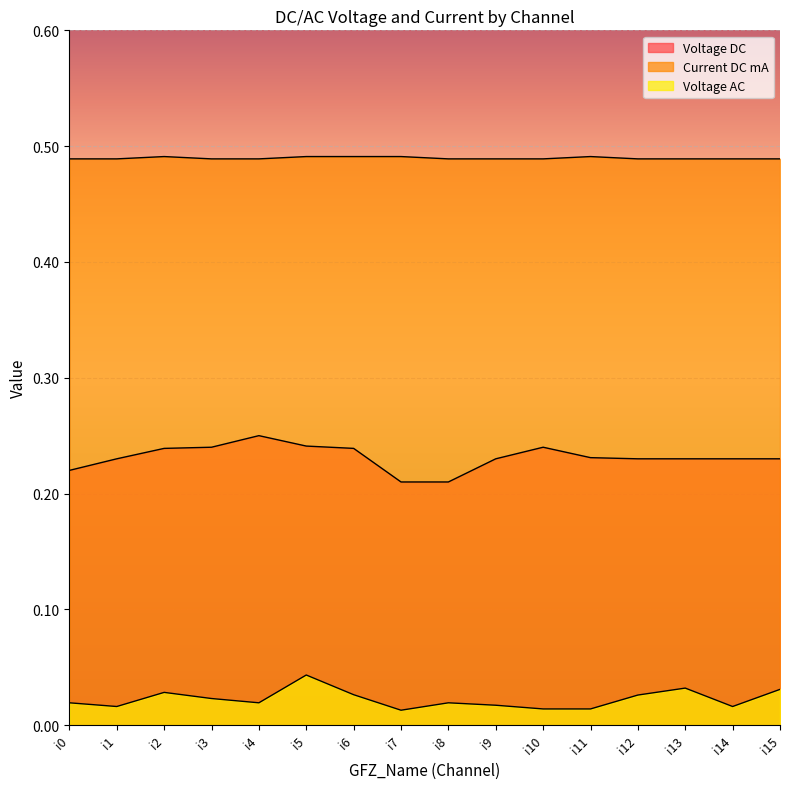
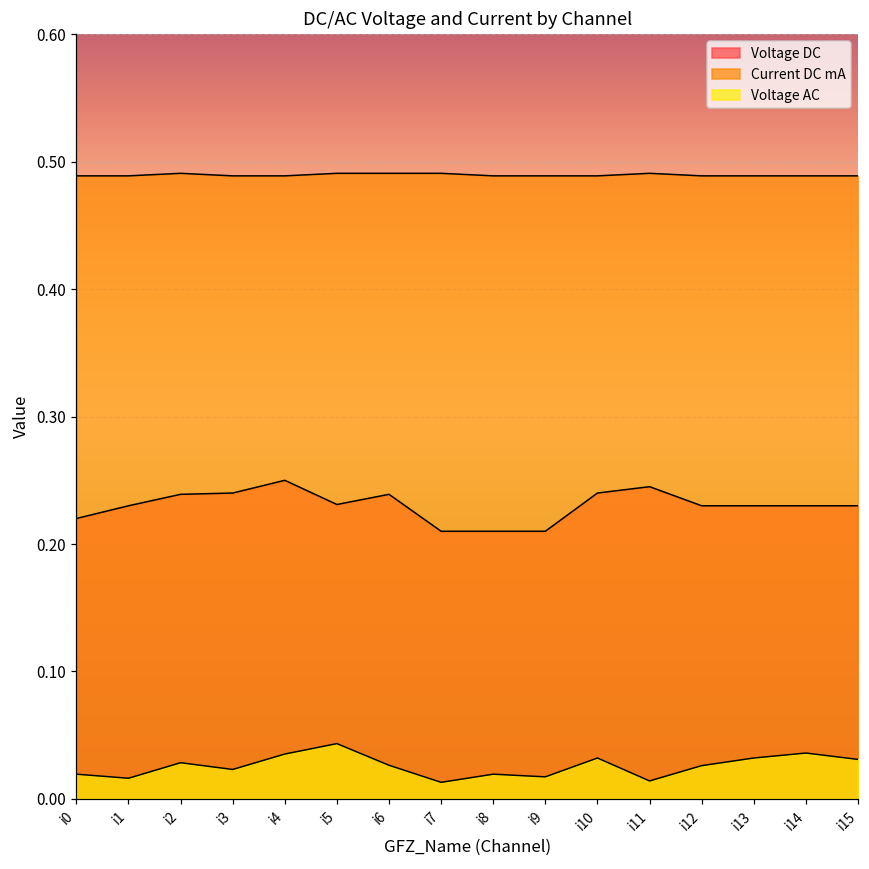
Voltage AC, i4: 0.019 -> 0.035
Voltage DC, i5: 0.241 -> 0.231
Voltage DC, i9: 0.23 -> 0.21
Voltage AC, i10: 0.014 -> 0.032
Voltage DC, i11: 0.231 -> 0.245
Voltage AC, i14: 0.016 -> 0.036
